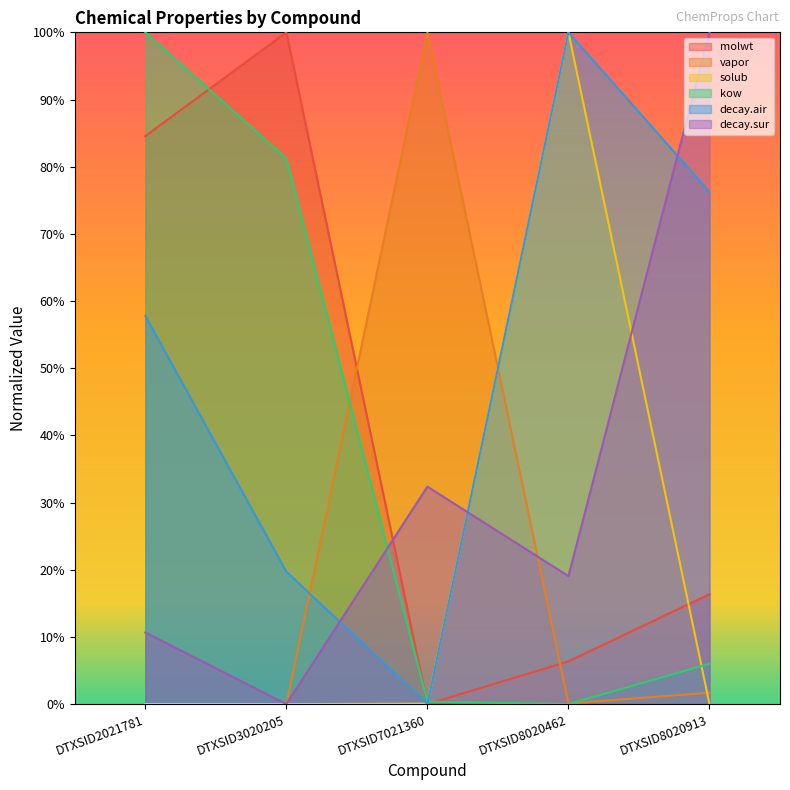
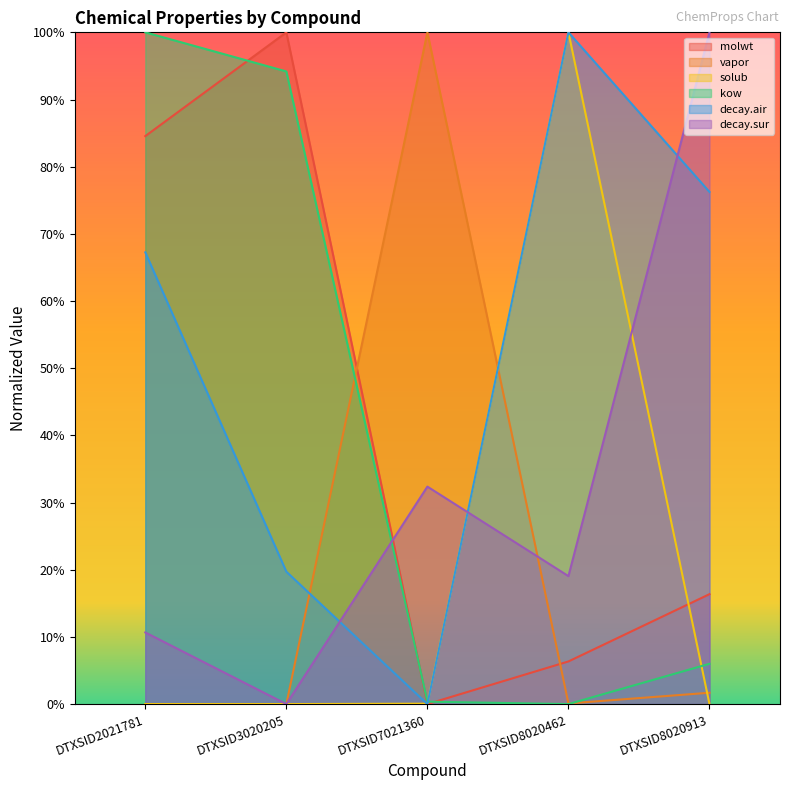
decay.air, DTXSID2021781: 58% -> 67%
kow, DTXSID3020205: 81% -> 94%
